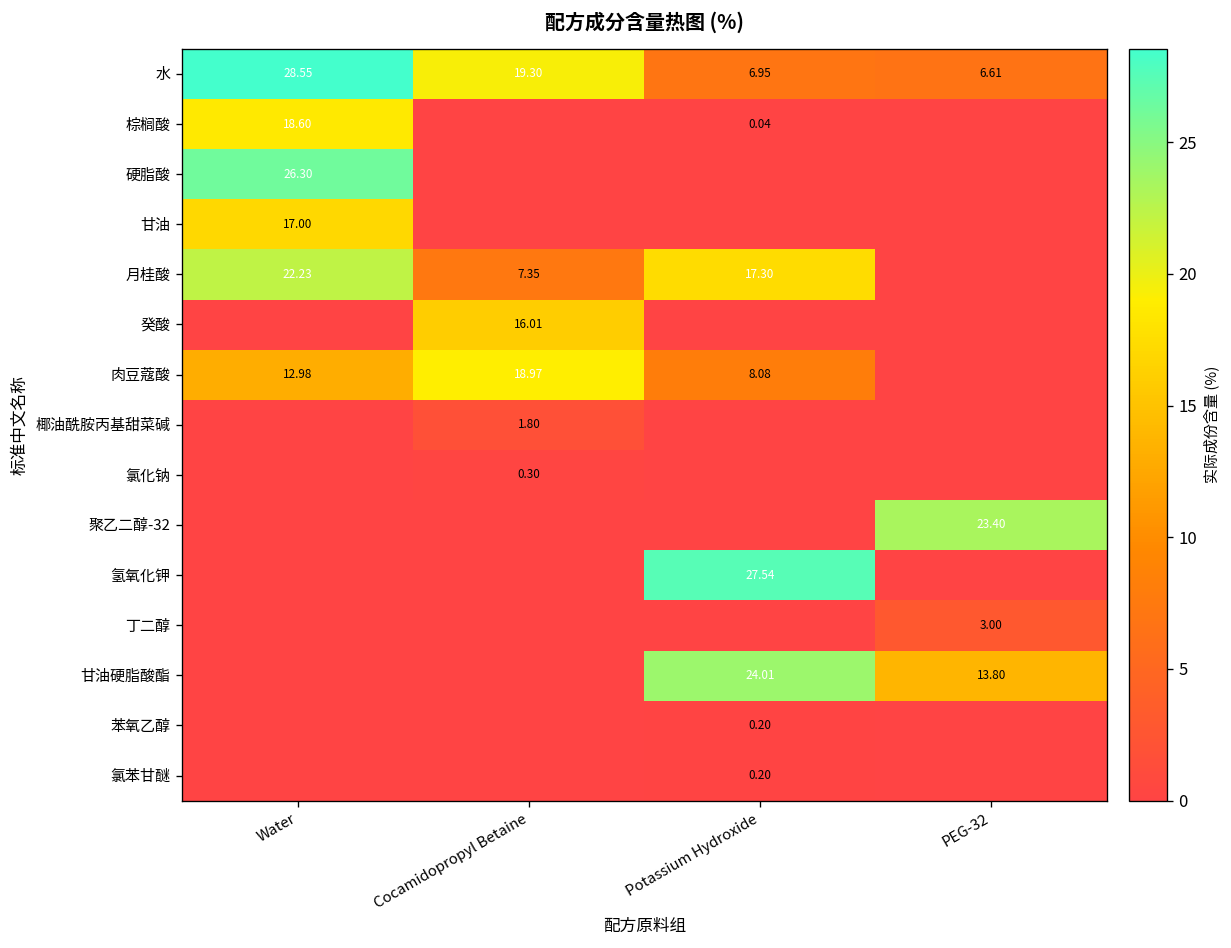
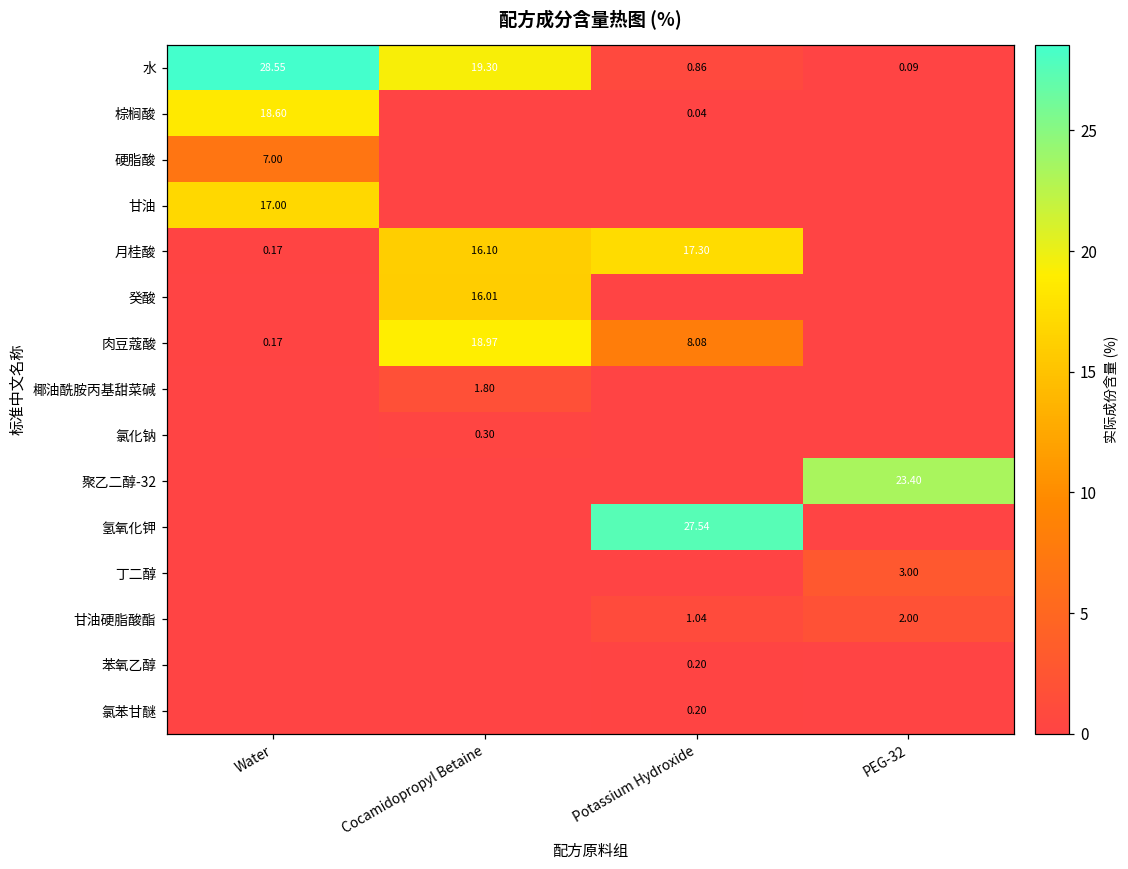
水, Potassium Hydroxide: 6.95 -> 0.86
水, PEG-32: 6.61 -> 0.09
硬脂酸, Water: 26.30 -> 7.00
月桂酸, Water: 22.23 -> 0.17
月桂酸, Cocamidopropyl Betaine: 7.35 -> 16.10
肉豆蔻酸, Water: 12.98 -> 0.17
甘油硬脂酸酯, Potassium Hydroxide: 24.01 -> 1.04
甘油硬脂酸酯, PEG-32: 13.80 -> 2.00
